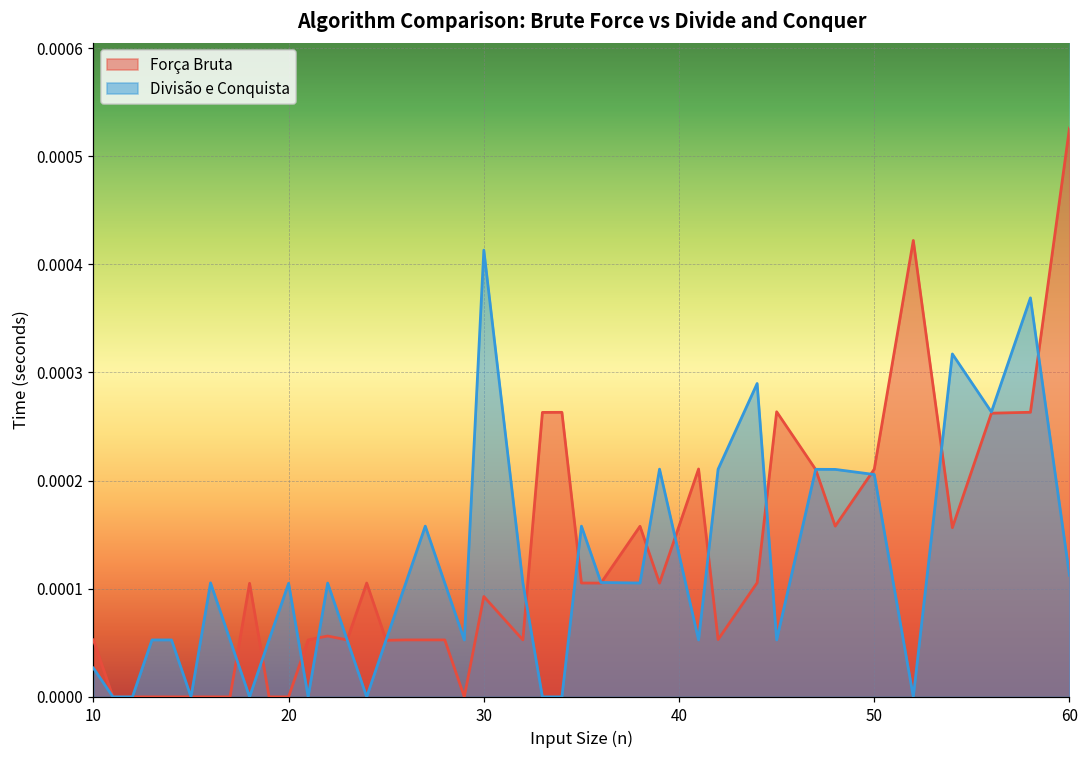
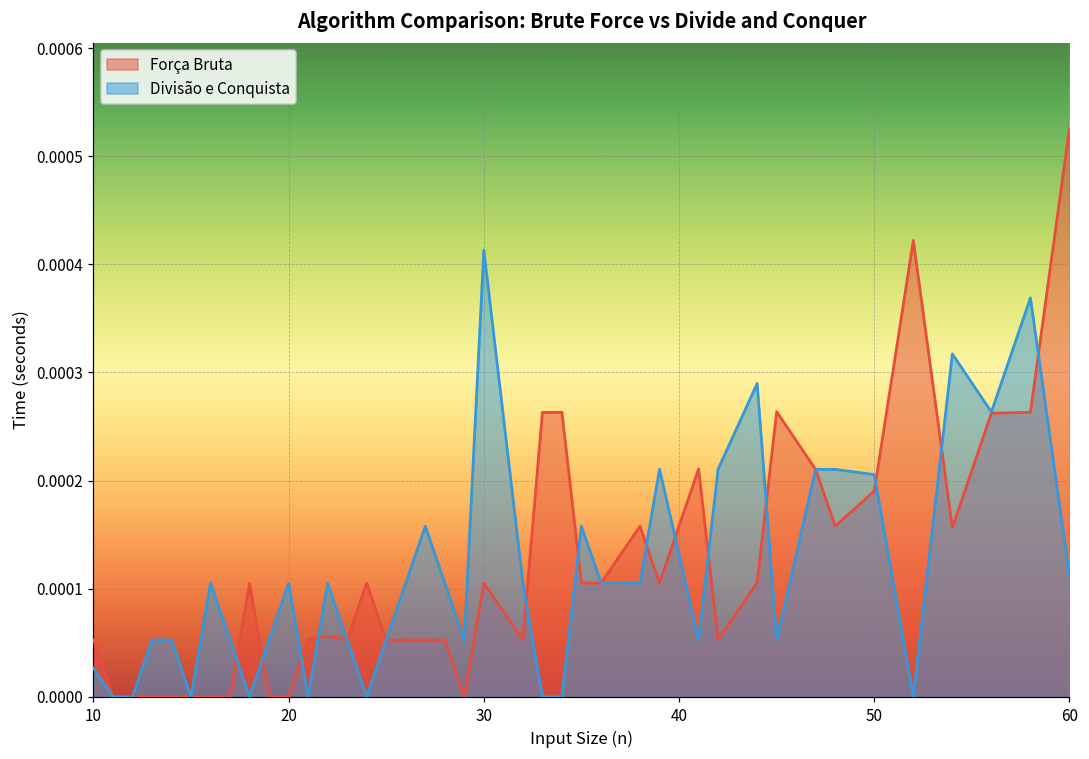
Força Bruta, 30: 0.00009 -> 0.00011
Força Bruta, 50: 0.00021 -> 0.00019
